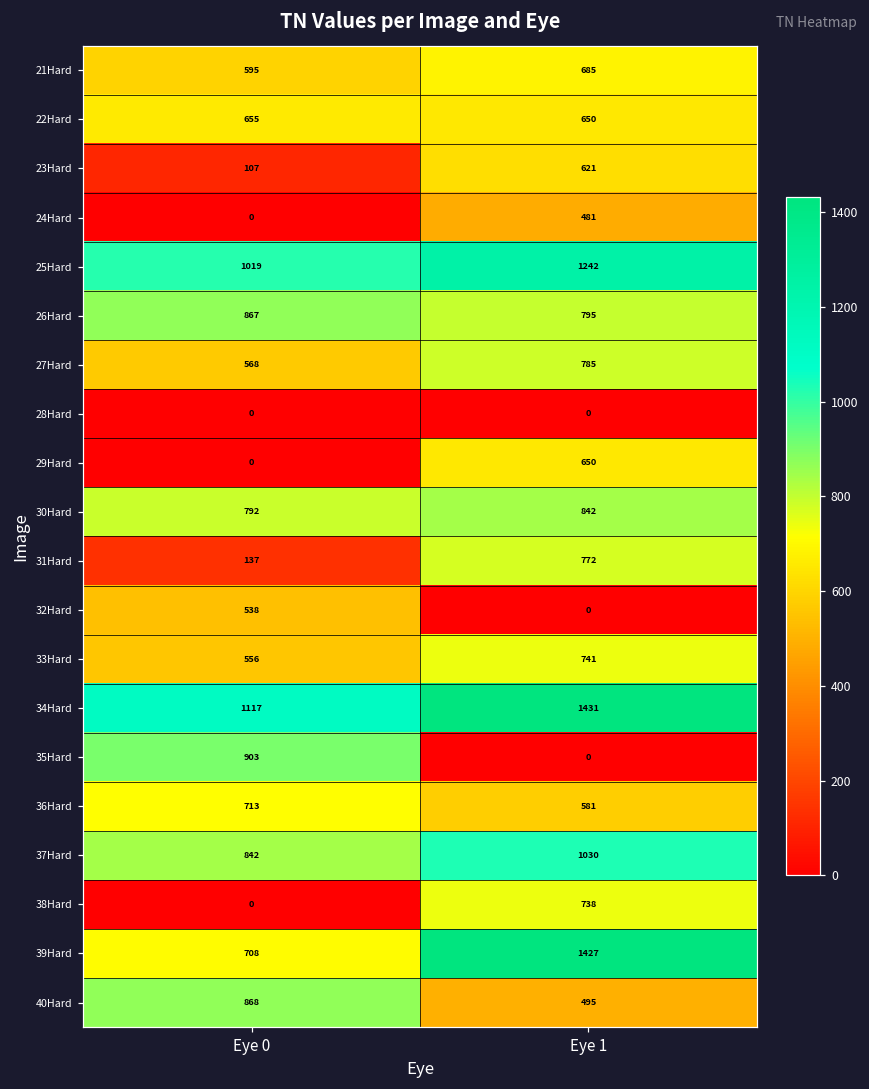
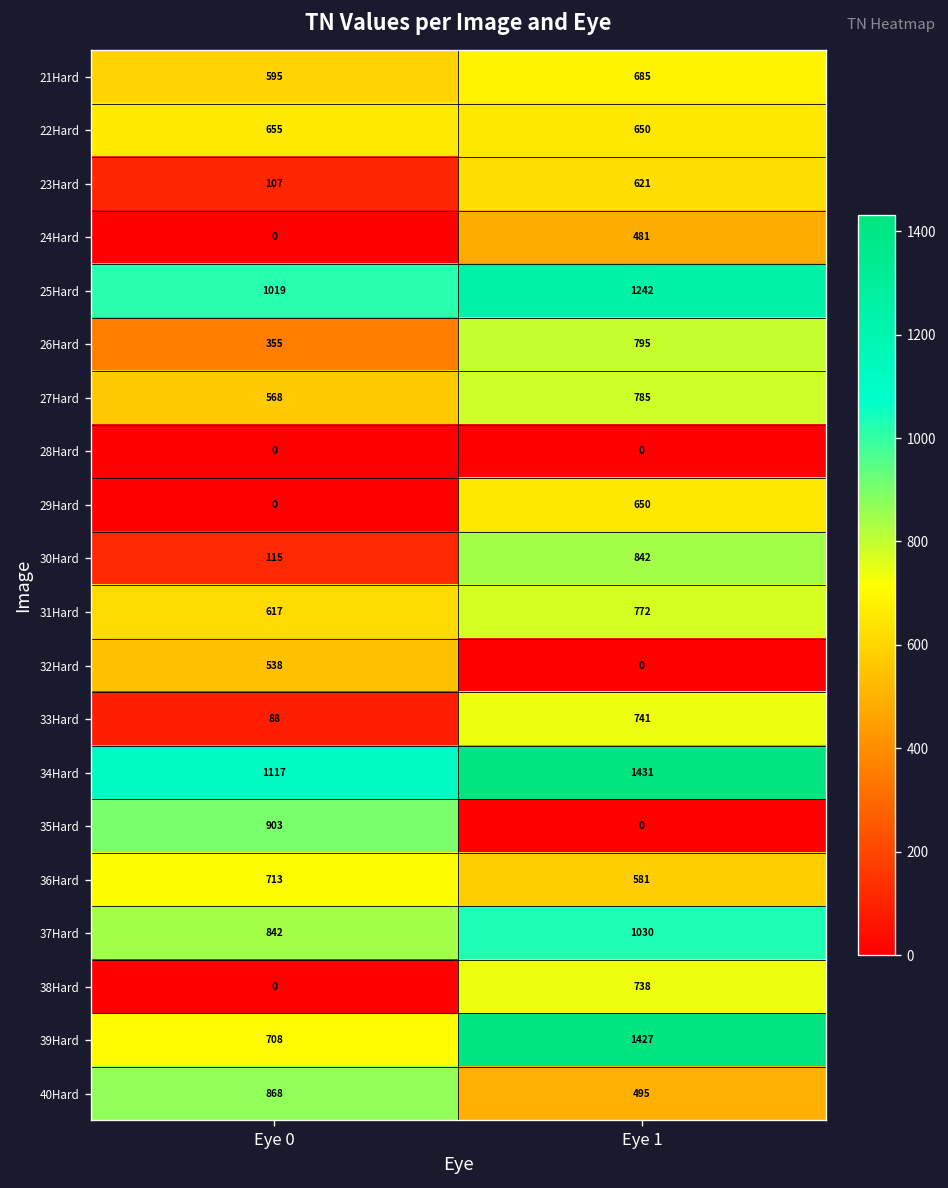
26Hard, Eye 0: 867 -> 355
30Hard, Eye 0: 792 -> 115
31Hard, Eye 0: 137 -> 617
33Hard, Eye 0: 556 -> 88
